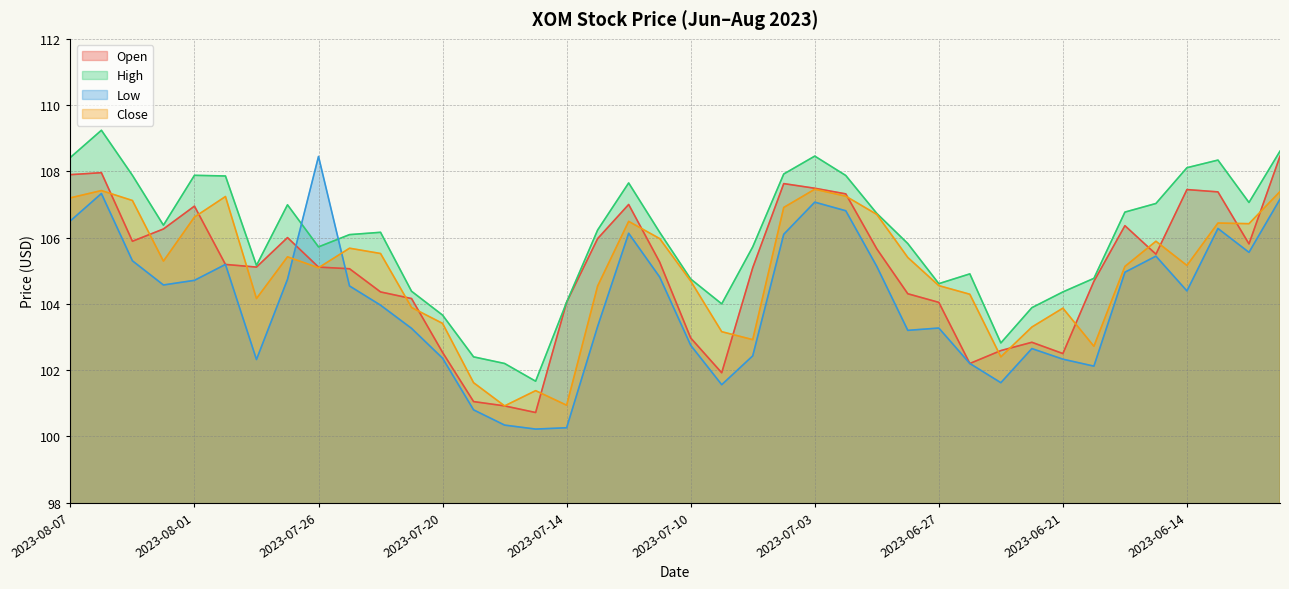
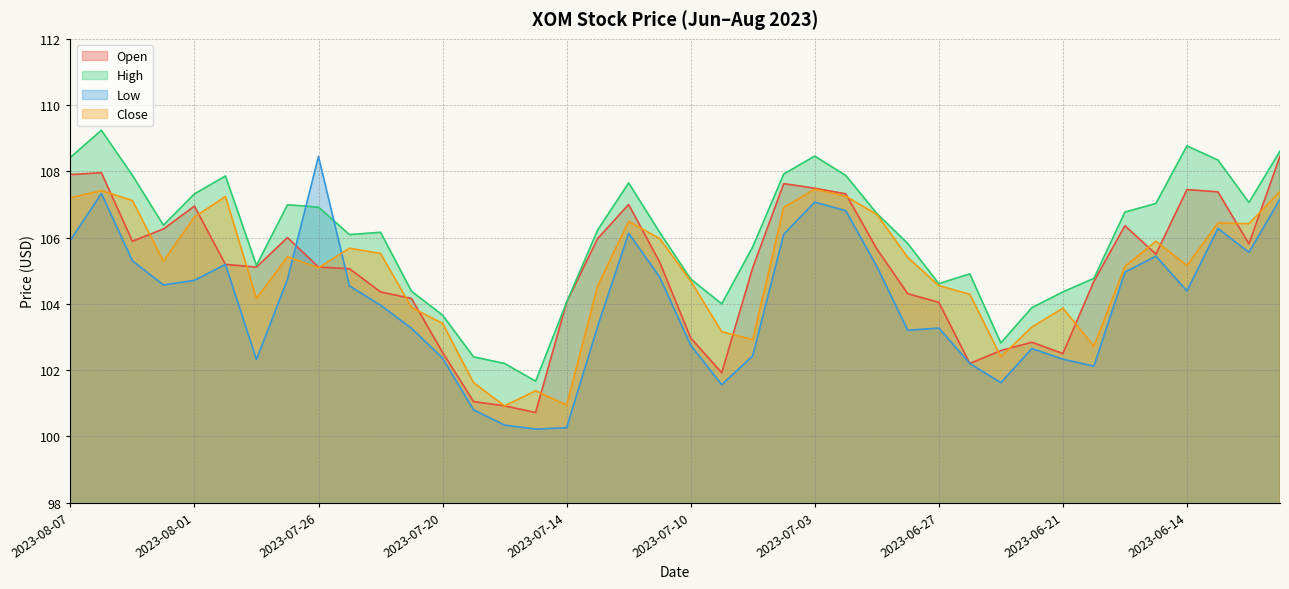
Low, 2023-08-07: 106.5 -> 105.9
High, 2023-08-01: 107.9 -> 107.3
High, 2023-07-26: 105.7 -> 106.9
High, 2023-06-14: 108.1 -> 108.8
